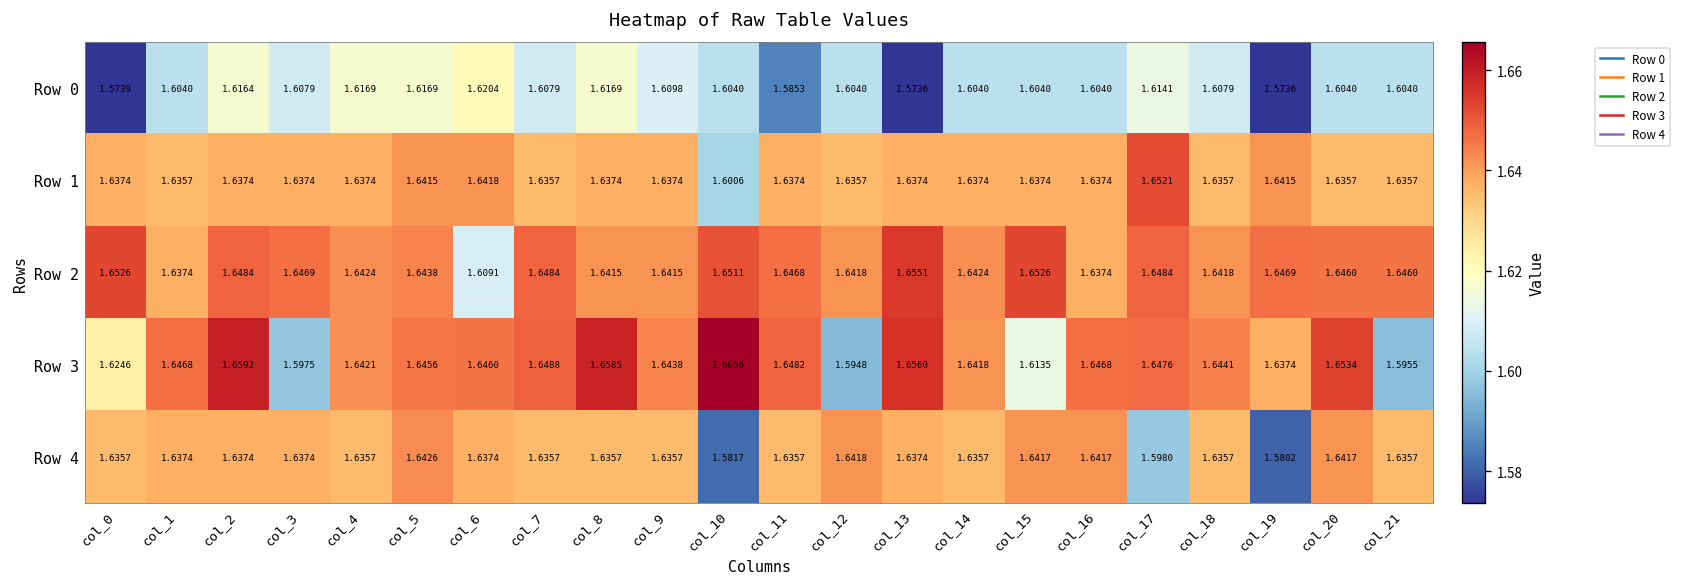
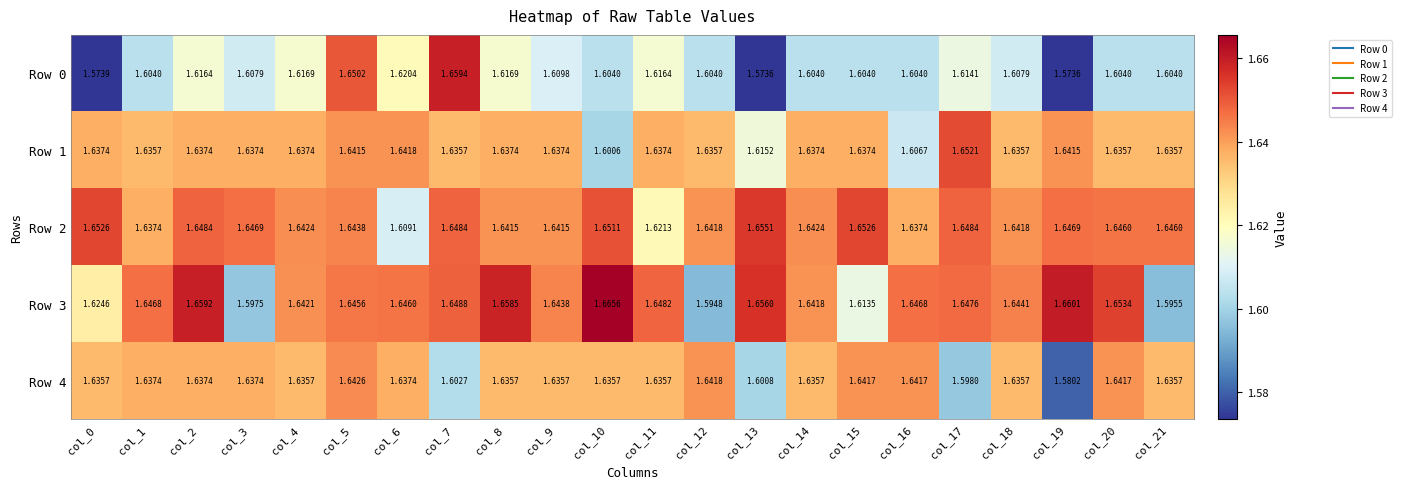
Row 0, col_5: 1.6169 -> 1.6502
Row 0, col_7: 1.6079 -> 1.6594
Row 0, col_11: 1.5853 -> 1.6164
Row 1, col_13: 1.6374 -> 1.6152
Row 1, col_16: 1.6374 -> 1.6067
Row 2, col_11: 1.6468 -> 1.6213
Row 3, col_19: 1.6374 -> 1.6601
Row 4, col_7: 1.6357 -> 1.6027
Row 4, col_10: 1.5817 -> 1.6357
Row 4, col_13: 1.6374 -> 1.6008
